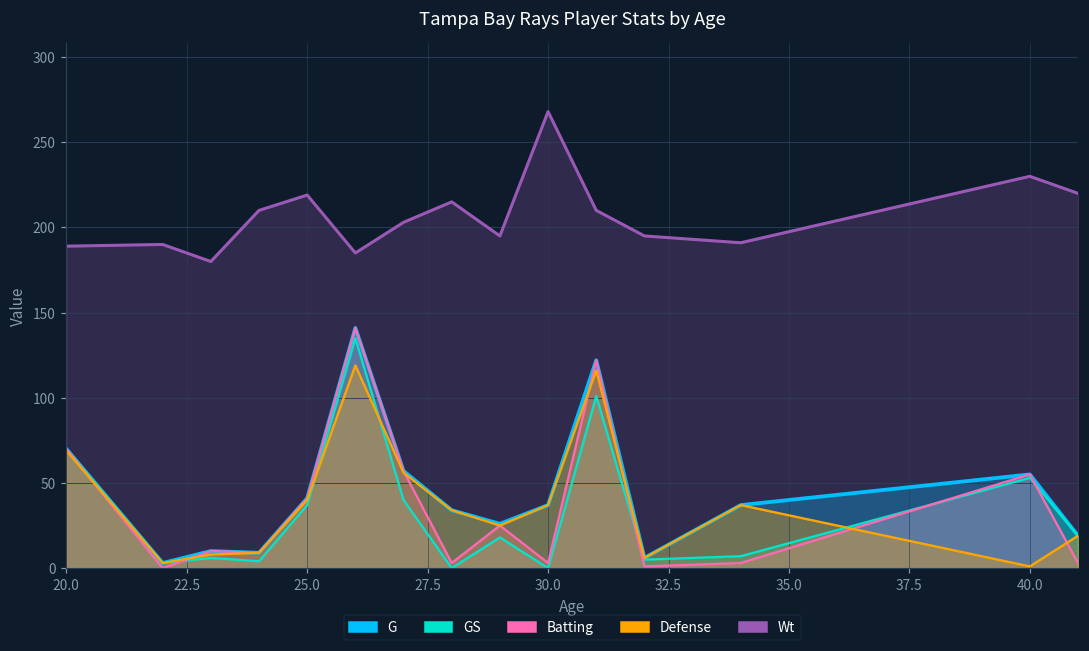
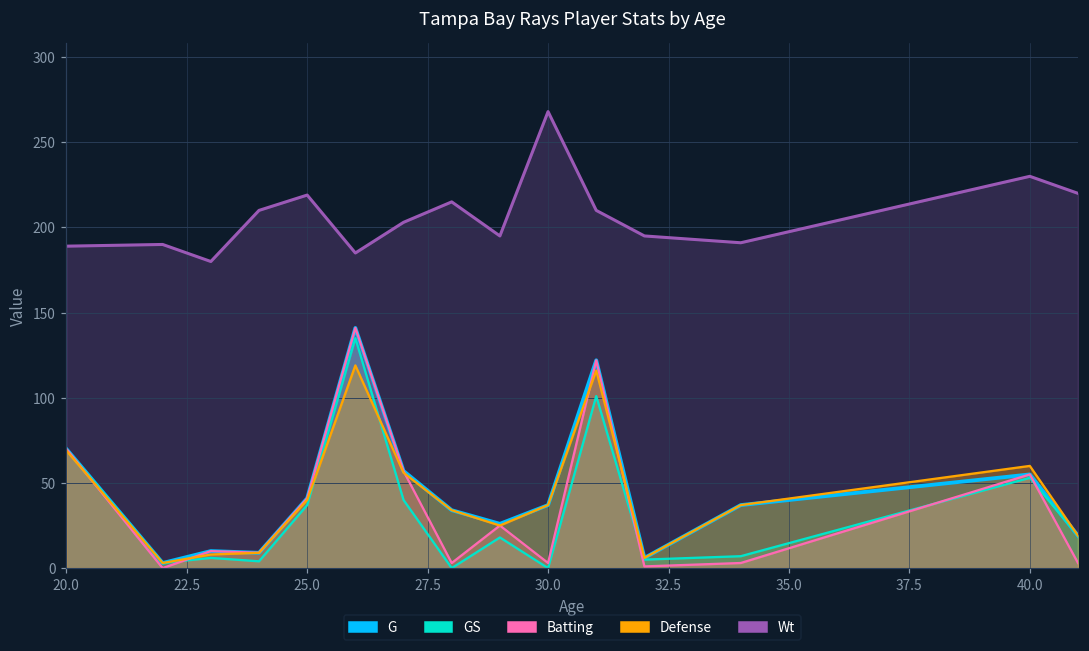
Defense, 40.0: 1 -> 60
